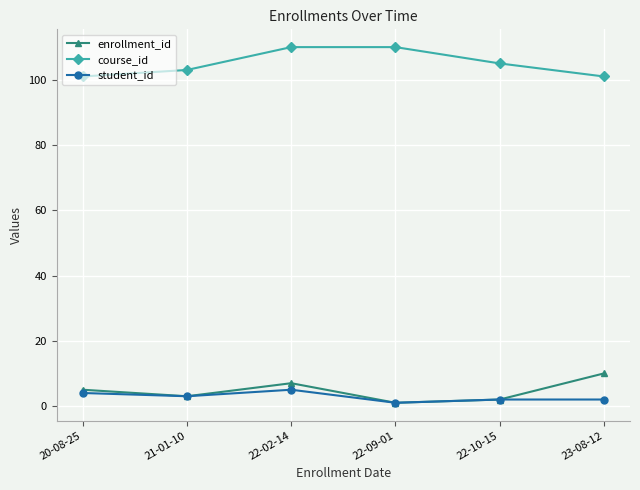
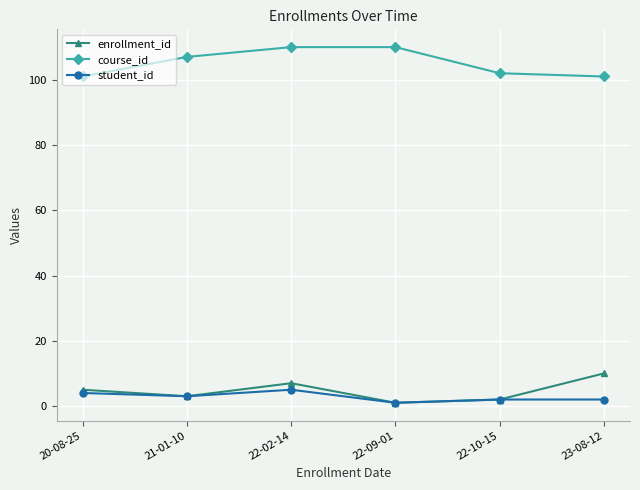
course_id, 21-01-10: 103 -> 107
course_id, 22-10-15: 105 -> 102
